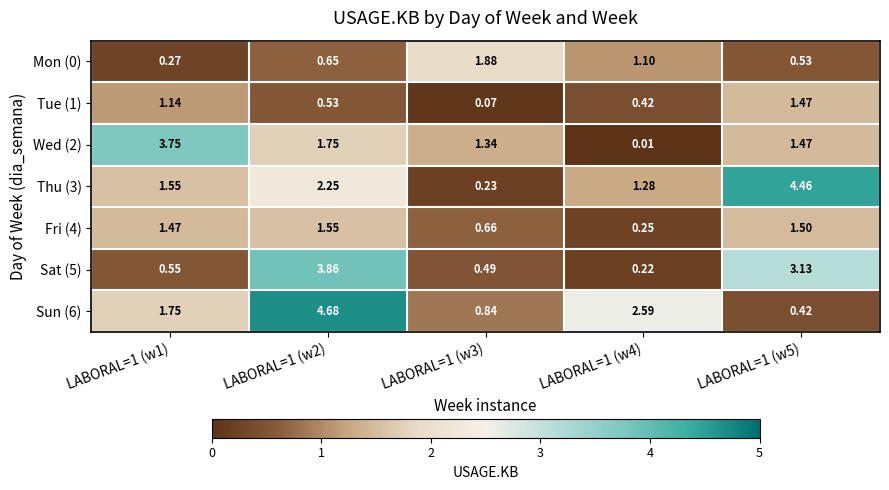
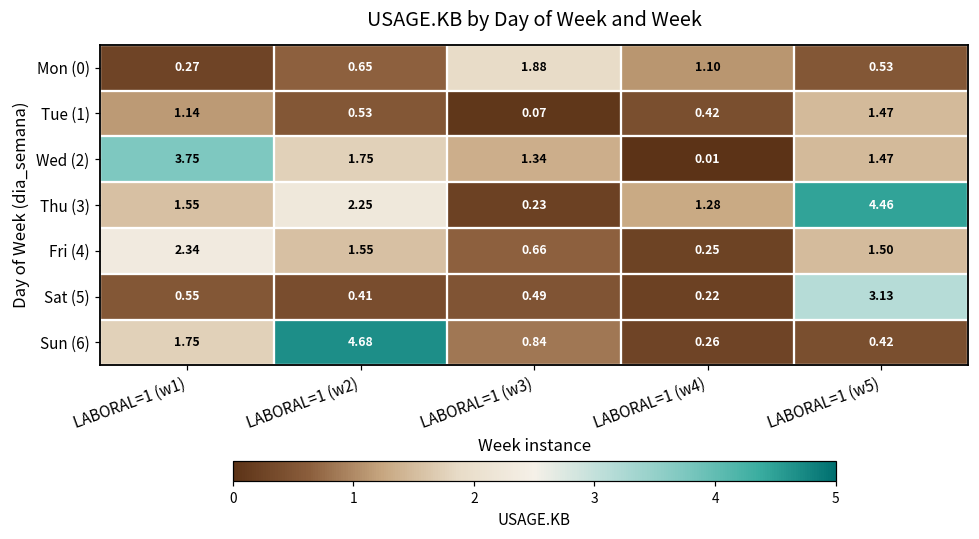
Fri (4), LABORAL=1 (w1): 1.47 -> 2.34
Sat (5), LABORAL=1 (w2): 3.86 -> 0.41
Sun (6), LABORAL=1 (w4): 2.59 -> 0.26
